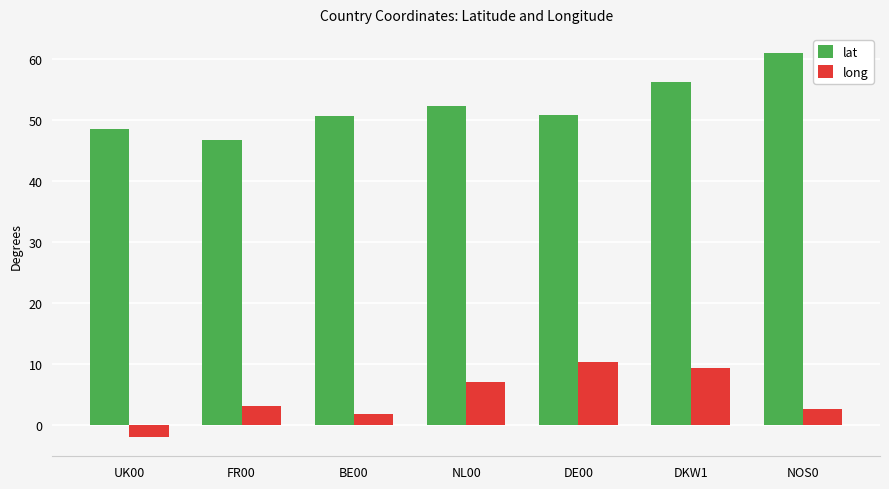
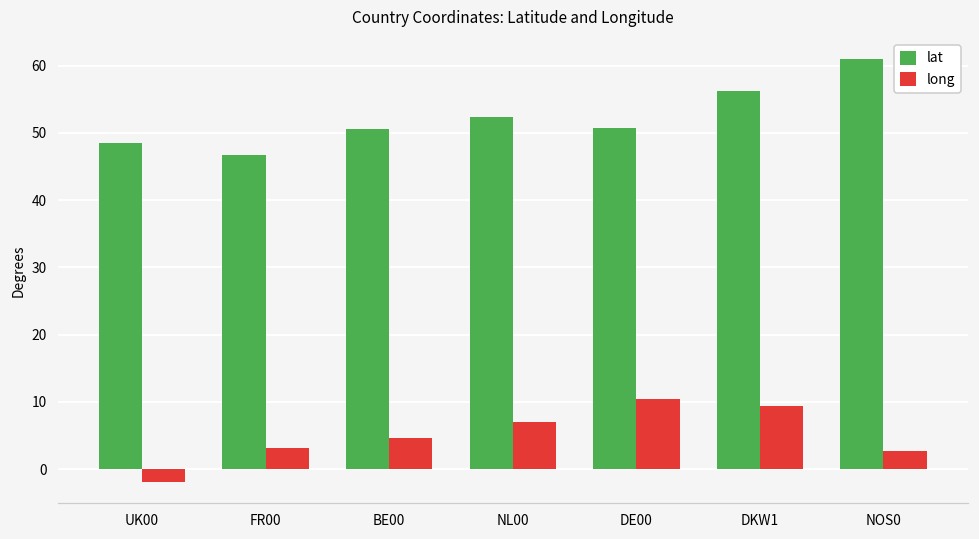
long, BE00: 2 -> 5
